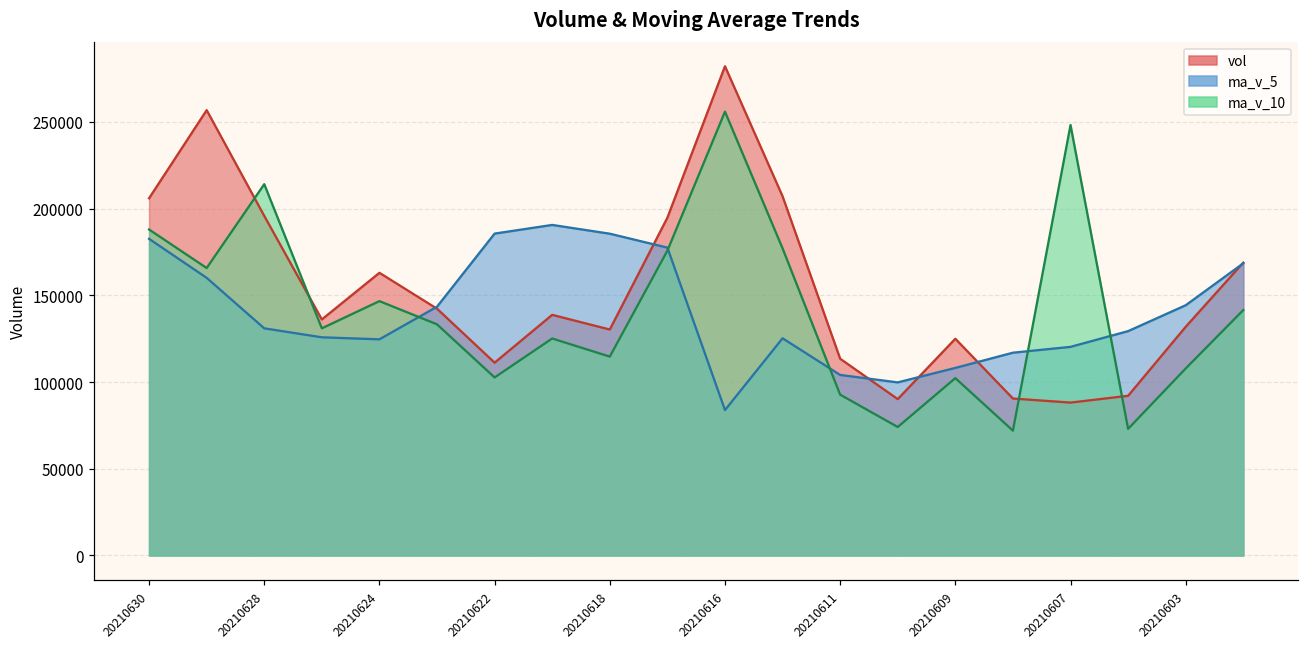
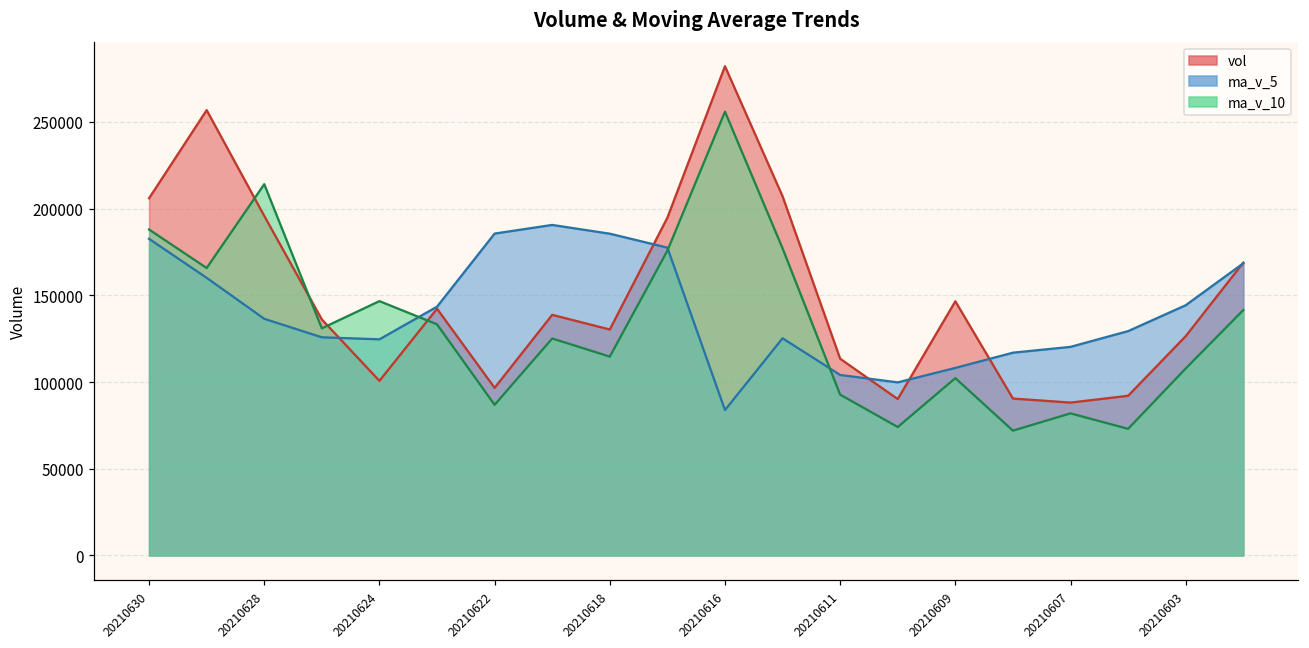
ma_v_5, 20210628: 131000 -> 136000
vol, 20210624: 163000 -> 101000
vol, 20210622: 111000 -> 97000
ma_v_10, 20210622: 103000 -> 87000
vol, 20210609: 125000 -> 147000
ma_v_10, 20210607: 248000 -> 82000
vol, 20210603: 132000 -> 126000
